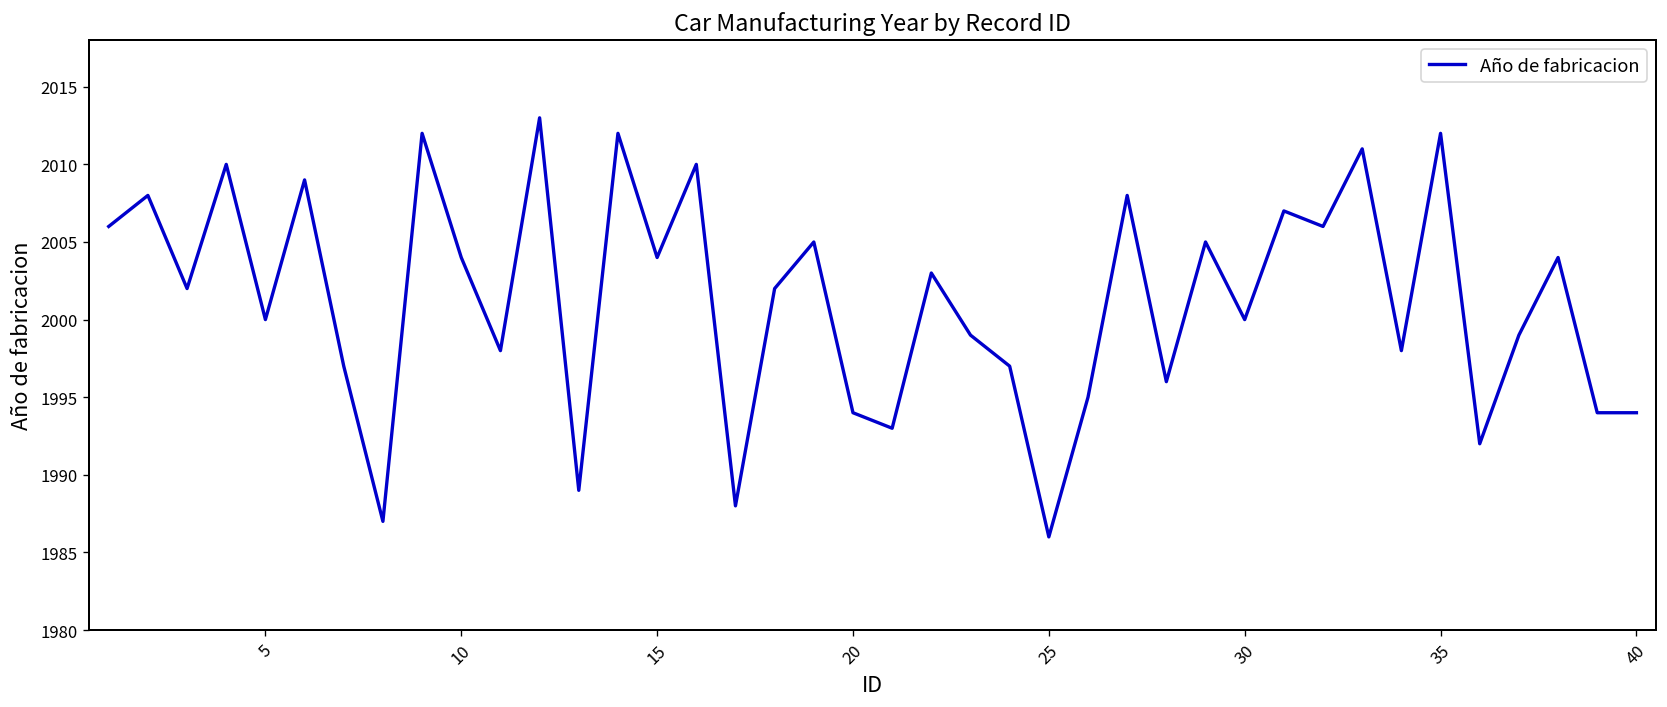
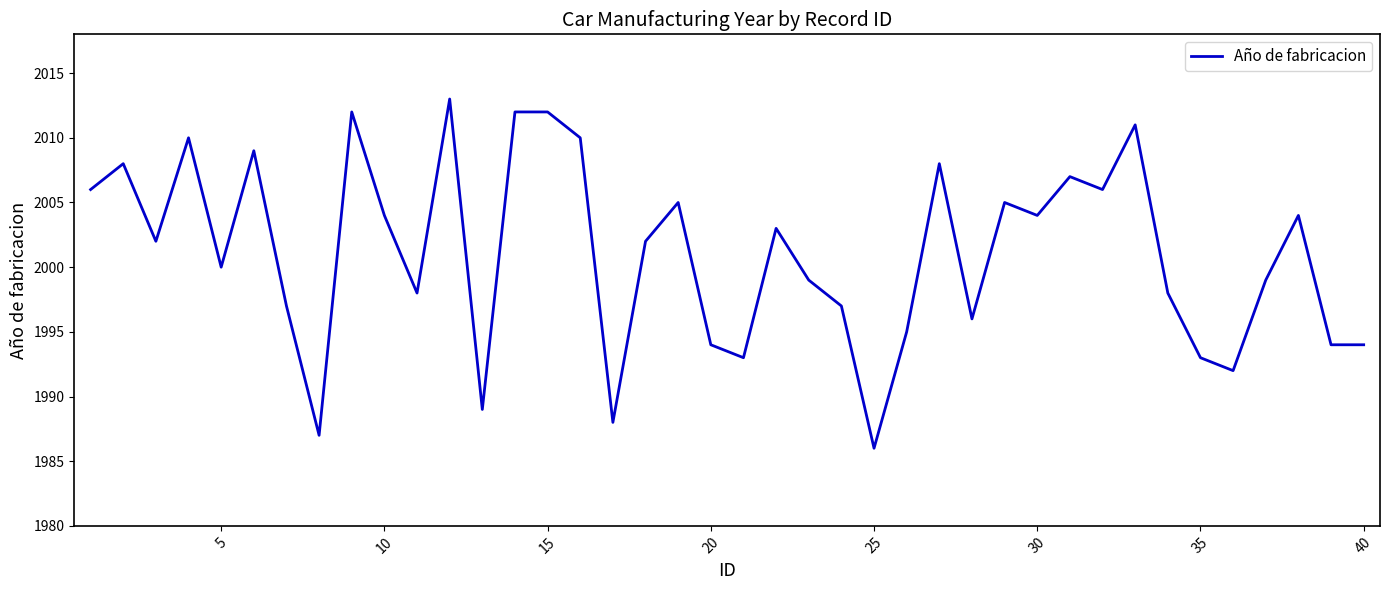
15: 2004 -> 2012
30: 2000 -> 2004
35: 2012 -> 1993
